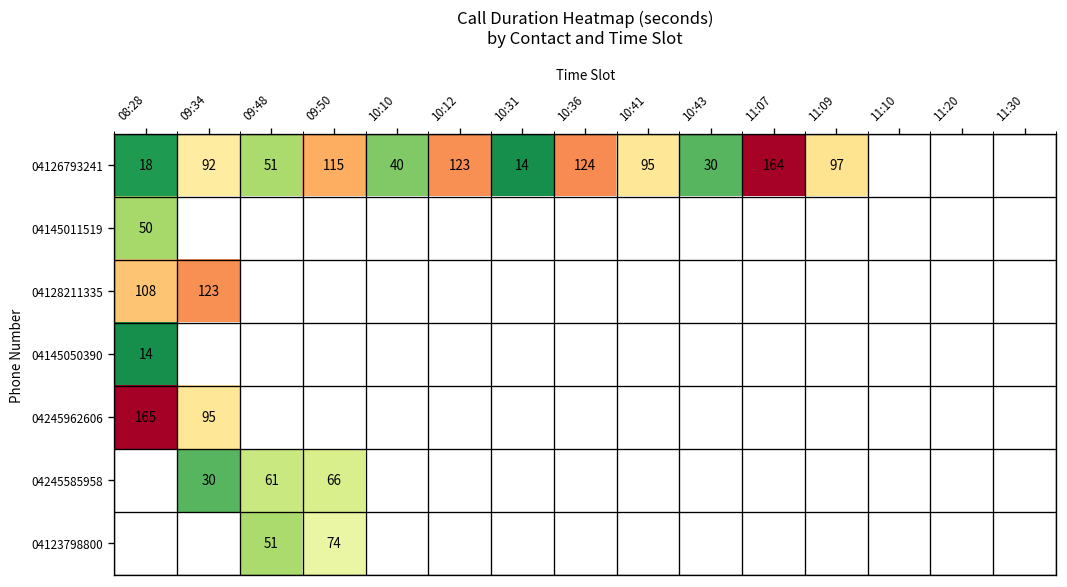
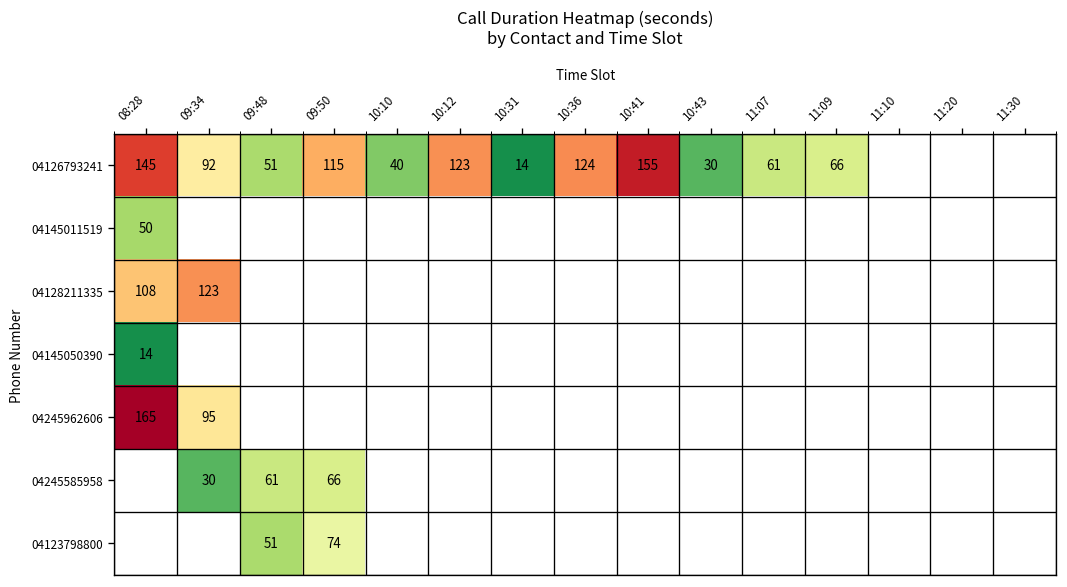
04126793241, 08:28: 18 -> 145
04126793241, 10:41: 95 -> 155
04126793241, 11:07: 164 -> 61
04126793241, 11:09: 97 -> 66
